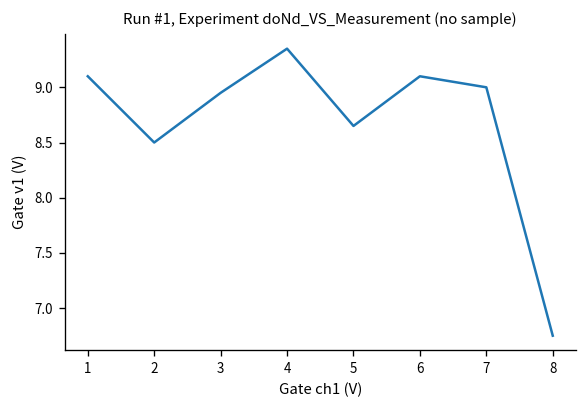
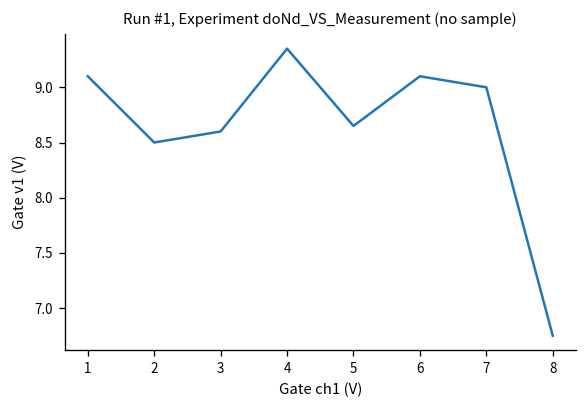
3: 9.0 -> 8.6
